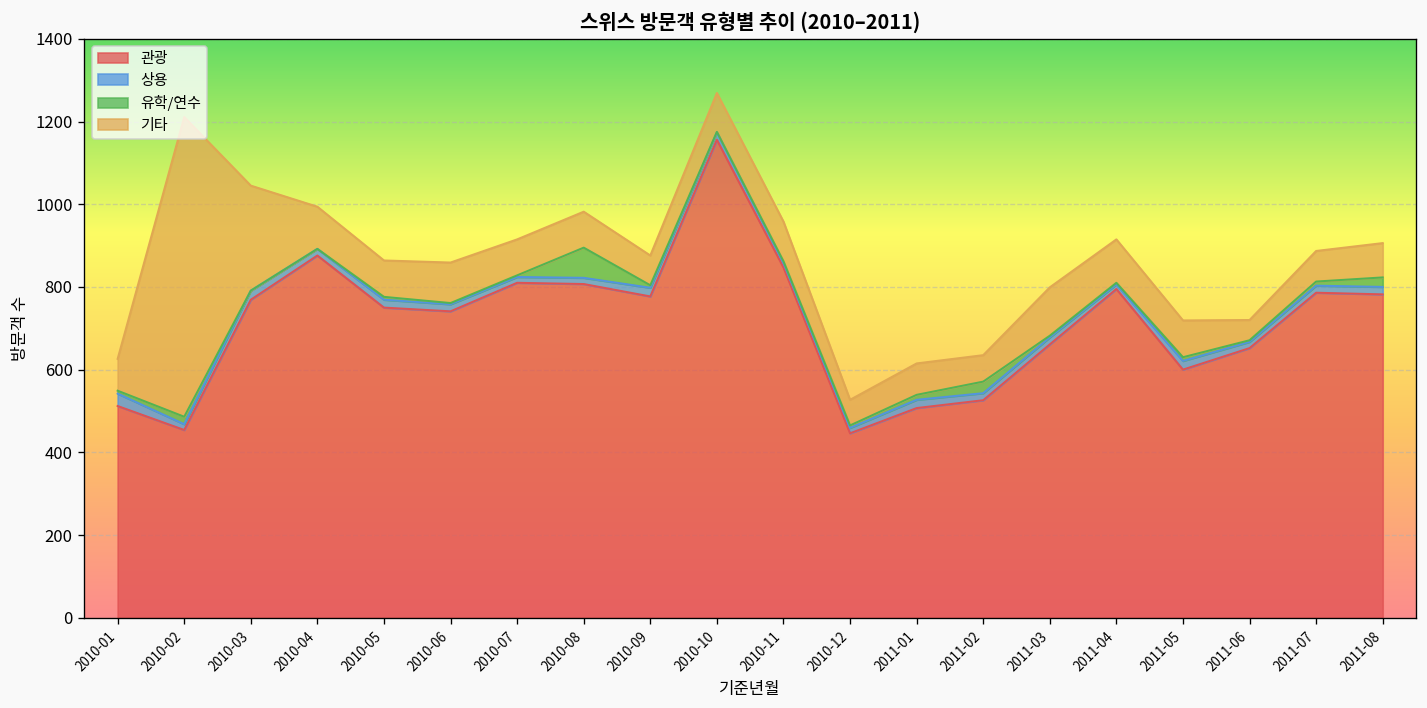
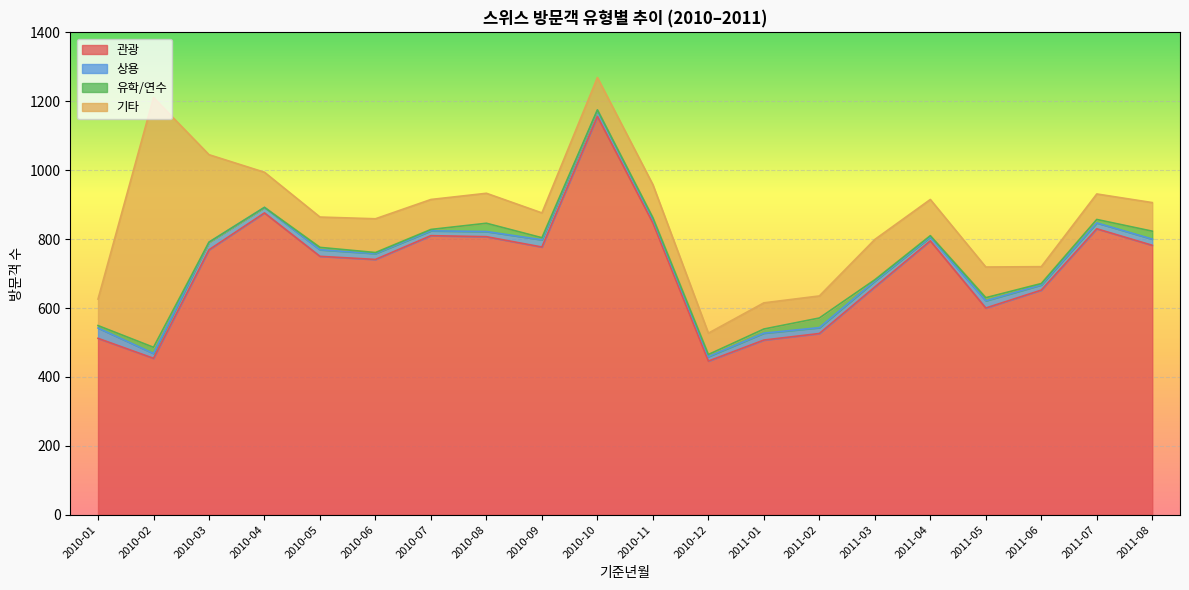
유학/연수, 2010-08: 70 -> 20
관광, 2011-07: 790 -> 830
